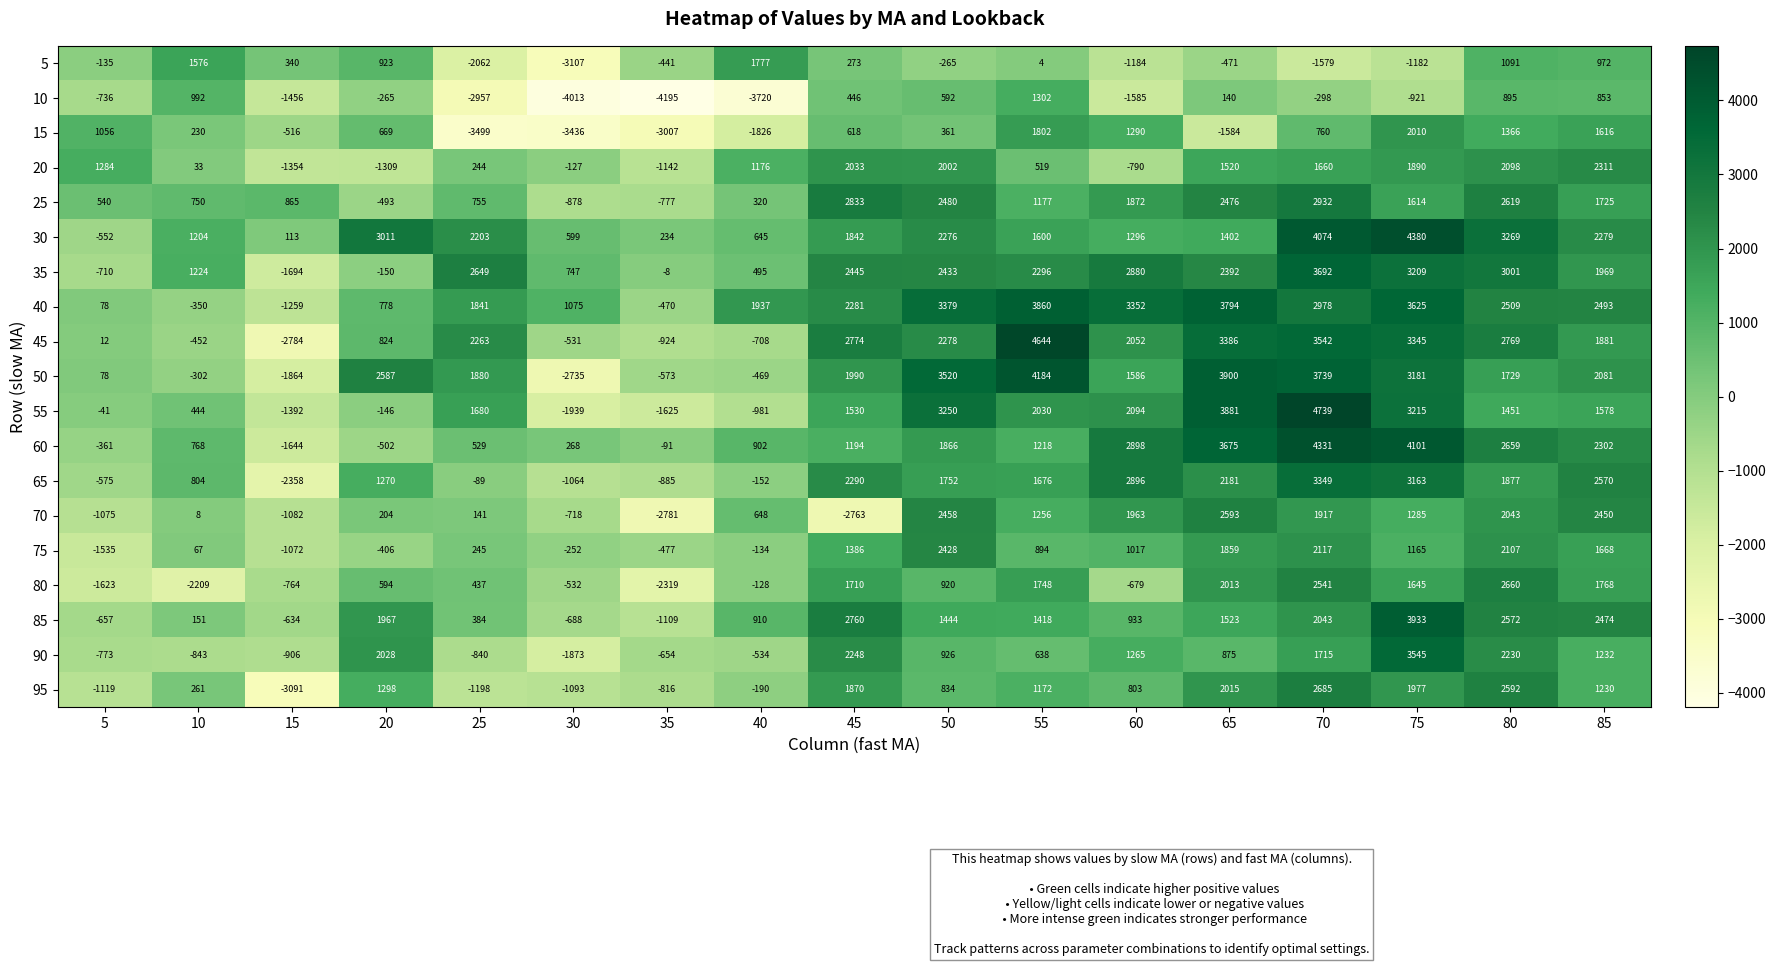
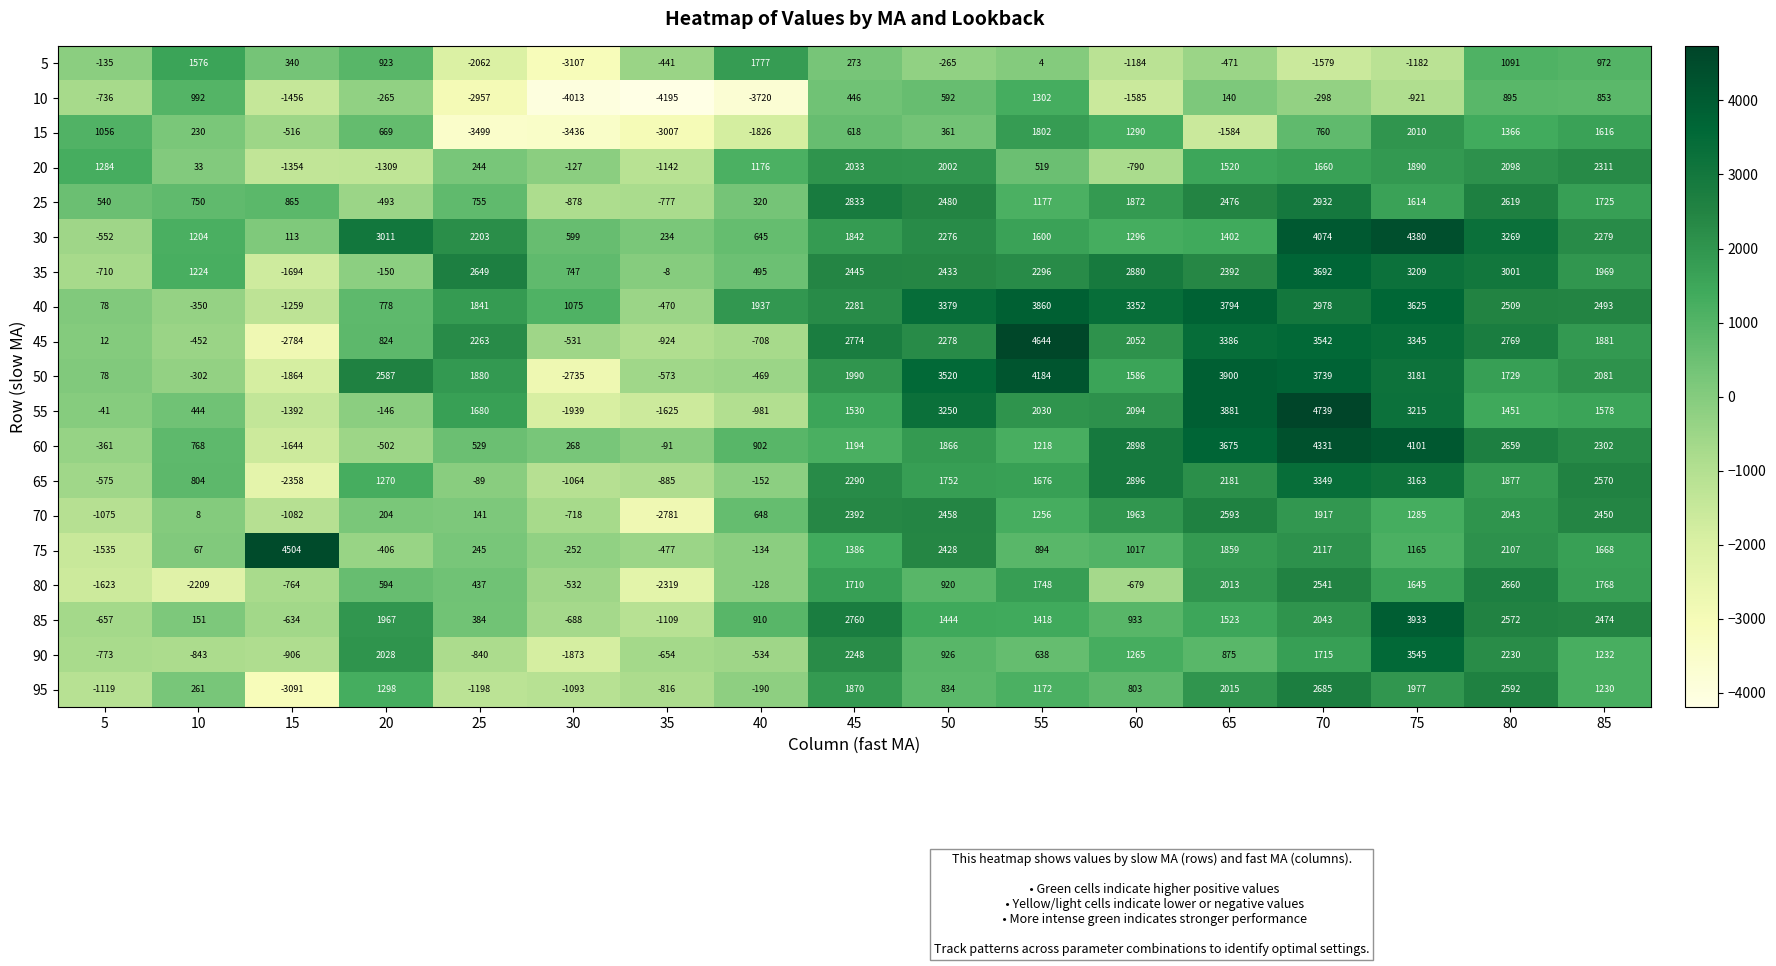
70, 45: -2763 -> 2392
75, 15: -1072 -> 4504
